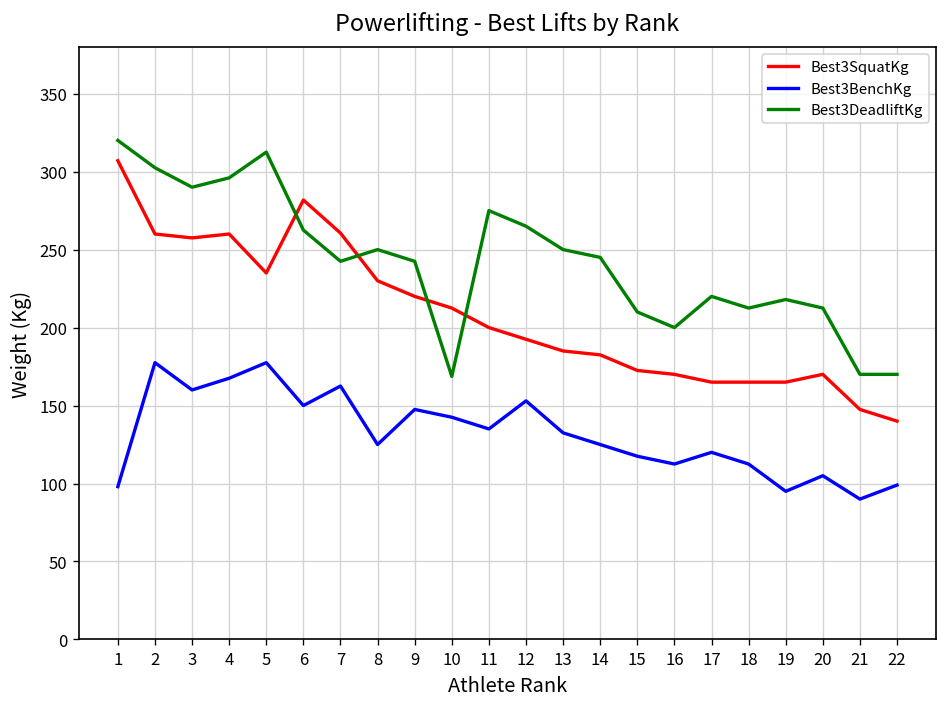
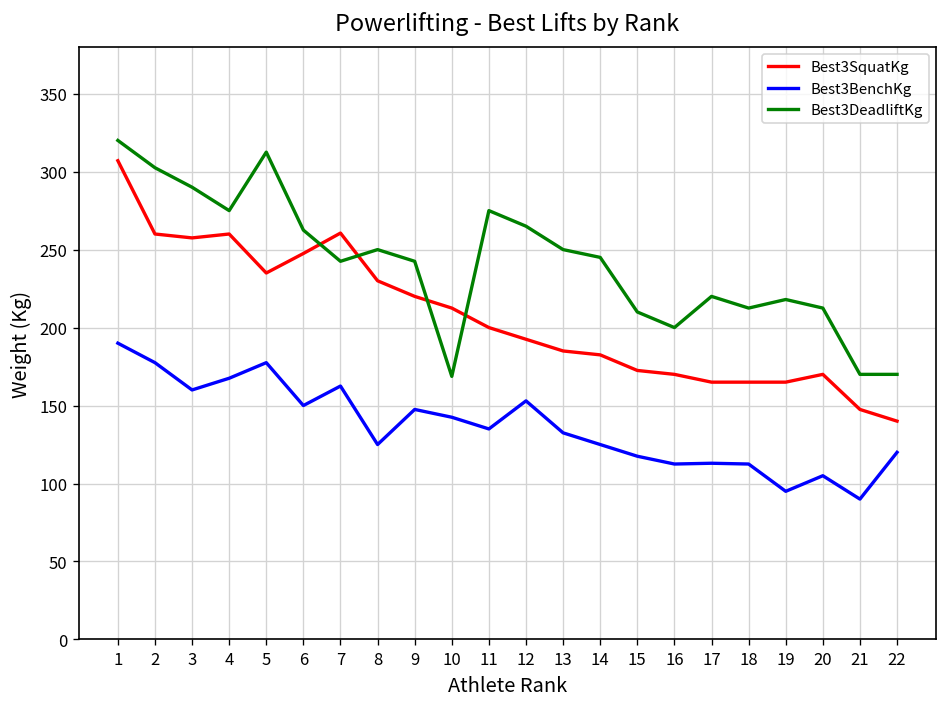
Best3BenchKg, 1: 98 -> 190
Best3DeadliftKg, 4: 296 -> 275
Best3SquatKg, 6: 282 -> 248
Best3BenchKg, 17: 120 -> 113
Best3BenchKg, 22: 99 -> 120
